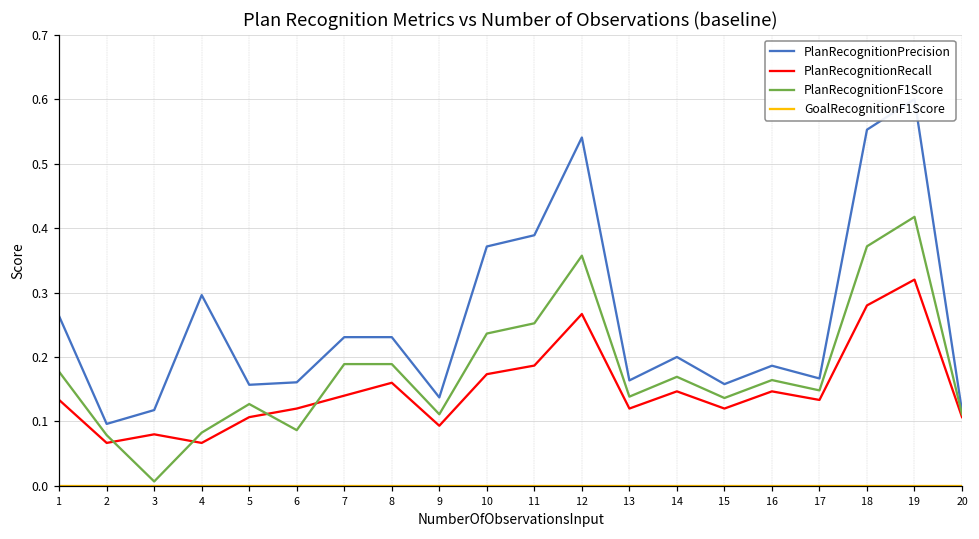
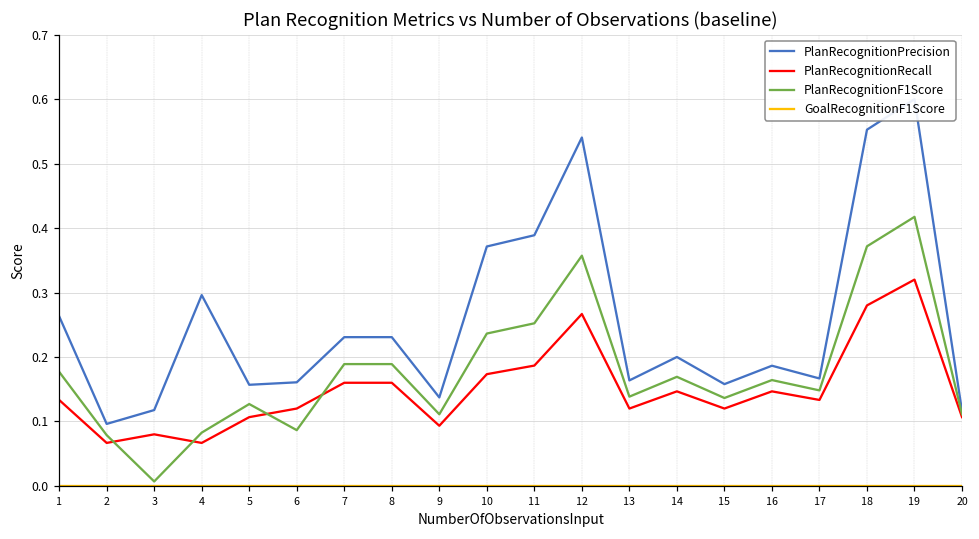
PlanRecognitionRecall, 7: 0.14 -> 0.16
